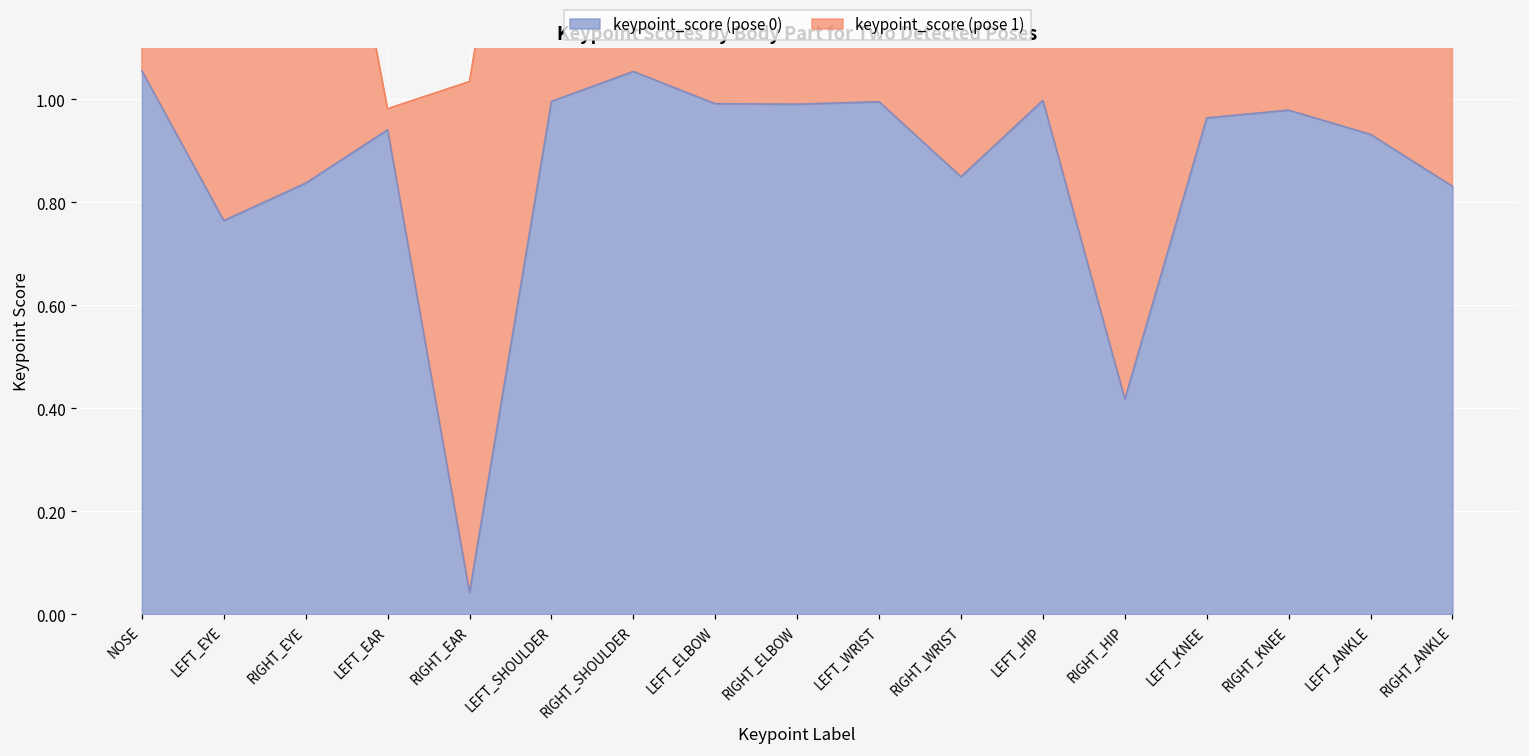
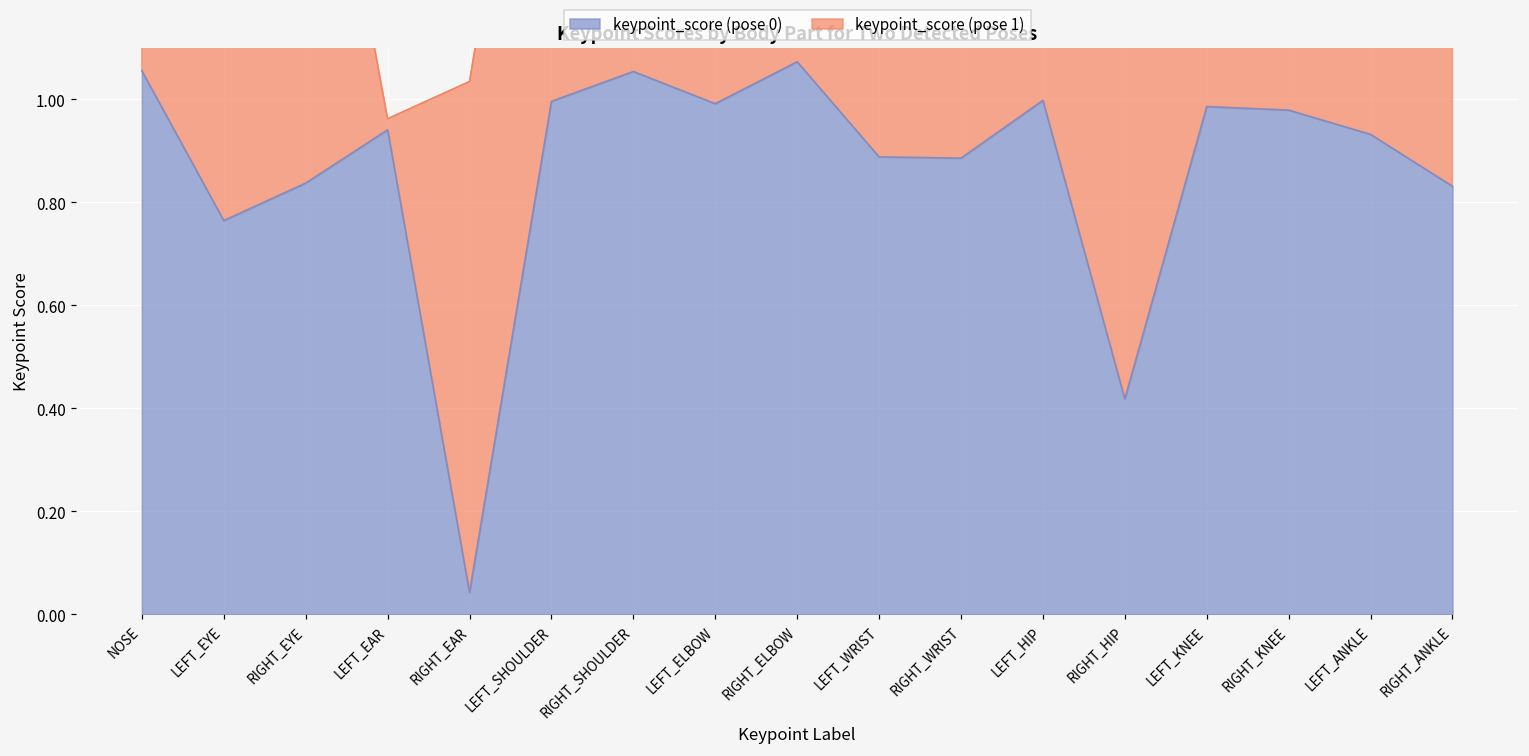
keypoint_score (pose 1), LEFT_EAR: 0.04 -> 0.02
keypoint_score (pose 0), RIGHT_ELBOW: 0.99 -> 1.07
keypoint_score (pose 0), LEFT_WRIST: 1.00 -> 0.89
keypoint_score (pose 0), RIGHT_WRIST: 0.85 -> 0.89
keypoint_score (pose 0), LEFT_KNEE: 0.96 -> 0.99
